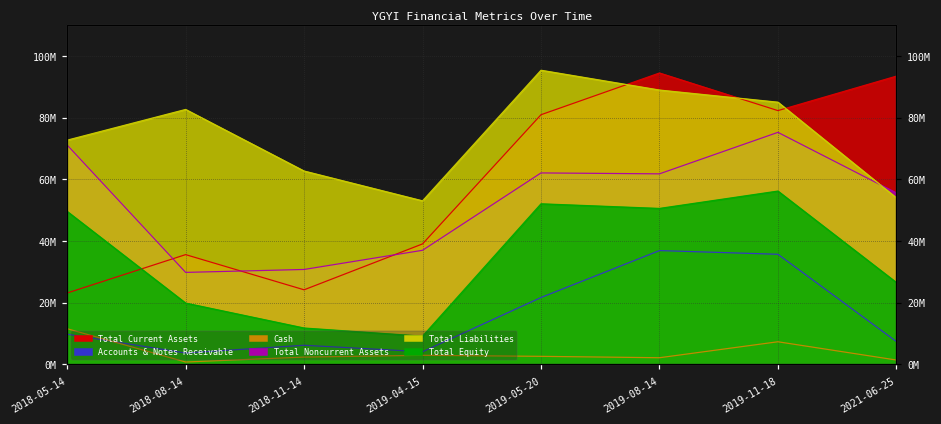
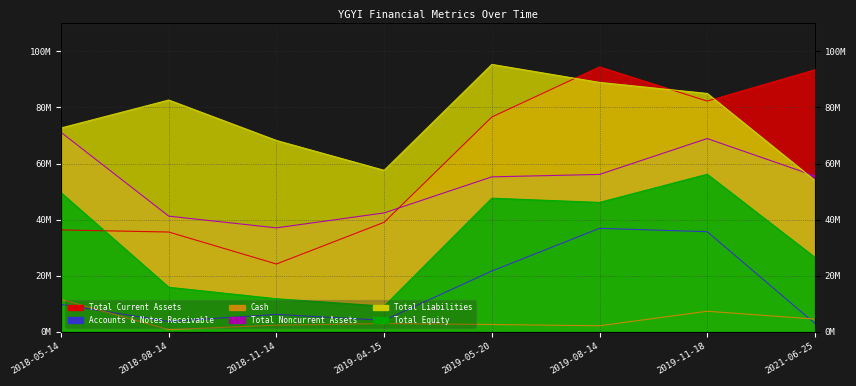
Total Current Assets, 2018-05-14: 23000000 -> 36000000
Total Noncurrent Assets, 2018-08-14: 30000000 -> 41000000
Total Equity, 2018-08-14: 20000000 -> 16000000
Total Noncurrent Assets, 2018-11-14: 31000000 -> 37000000
Total Liabilities, 2018-11-14: 63000000 -> 68000000
Total Noncurrent Assets, 2019-04-15: 37000000 -> 42000000
Total Liabilities, 2019-04-15: 53000000 -> 58000000
Total Current Assets, 2019-05-20: 81000000 -> 77000000
Total Noncurrent Assets, 2019-05-20: 62000000 -> 55000000
Total Equity, 2019-05-20: 52000000 -> 48000000
Total Noncurrent Assets, 2019-08-14: 62000000 -> 56000000
Total Equity, 2019-08-14: 51000000 -> 46000000
Total Noncurrent Assets, 2019-11-18: 75000000 -> 69000000
Accounts & Notes Receivable, 2021-06-25: 7000000 -> 3000000
Cash, 2021-06-25: 1000000 -> 4000000
